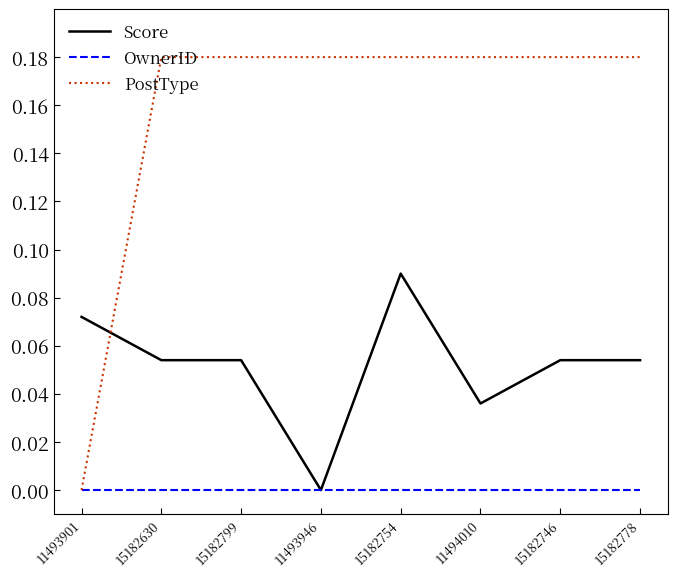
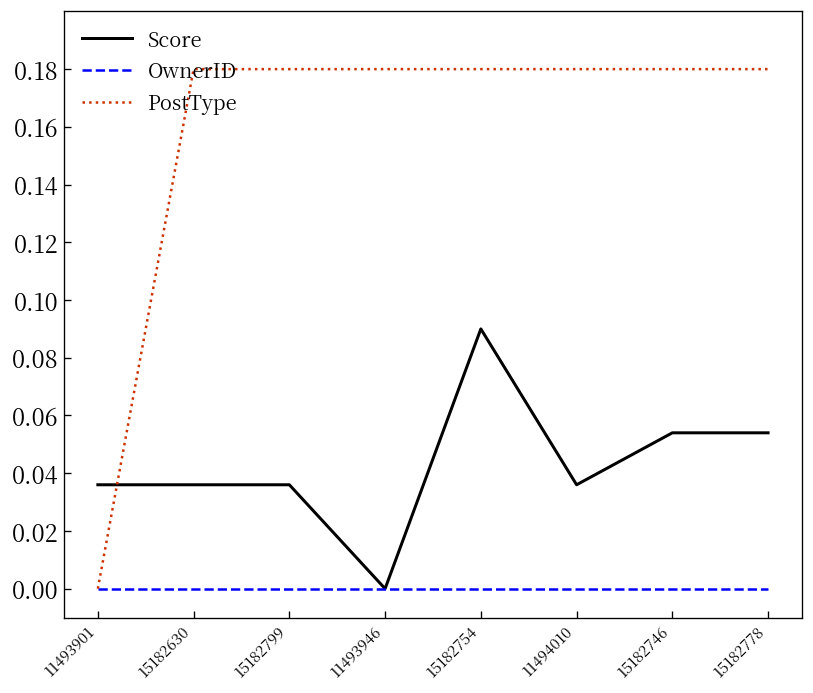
Score, 11493901: 0.072 -> 0.036
Score, 15182630: 0.054 -> 0.036
Score, 15182799: 0.054 -> 0.036
